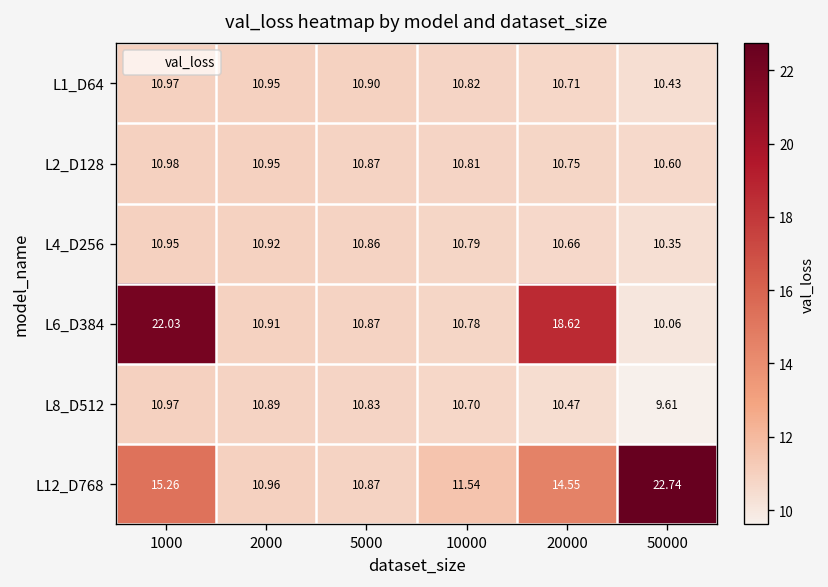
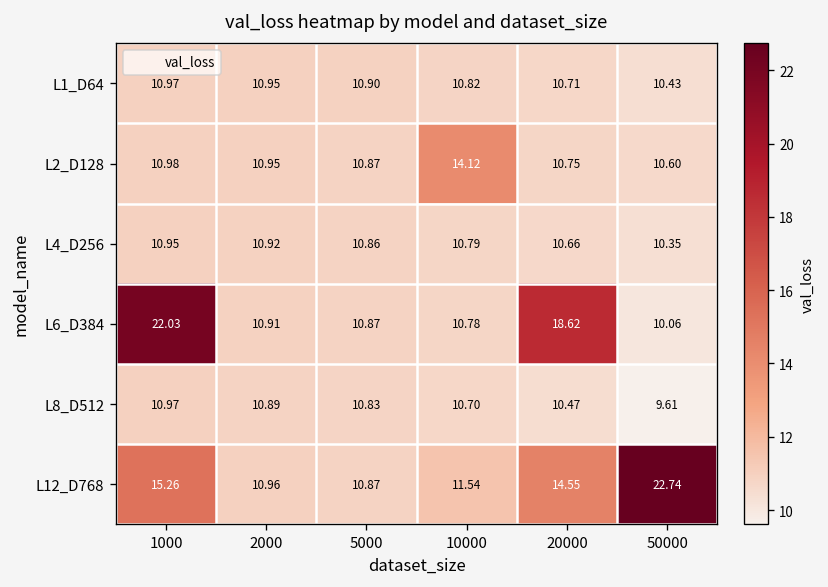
L2_D128, 10000: 10.81 -> 14.12
